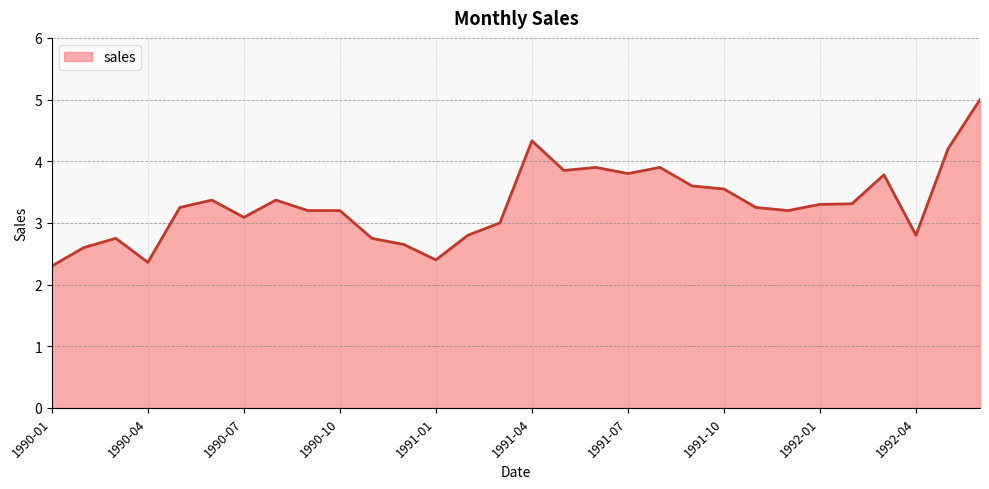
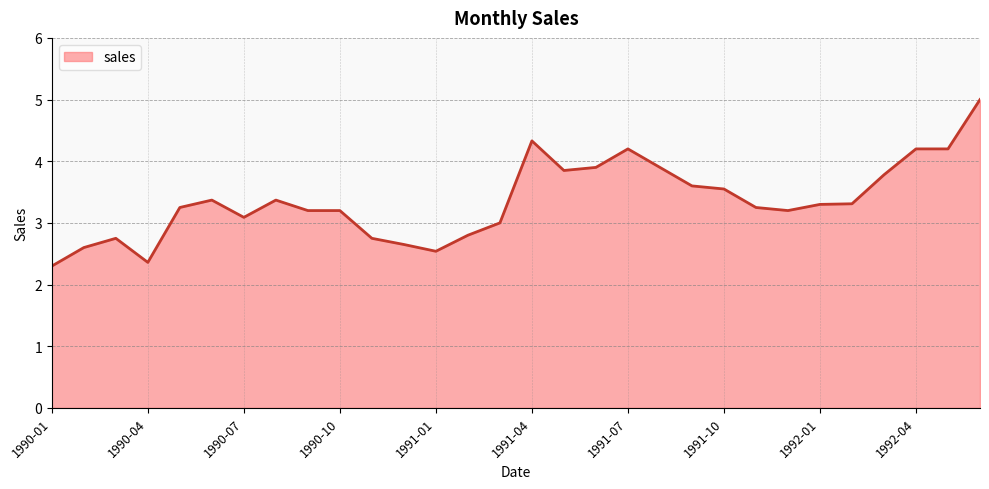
1991-01: 2.4 -> 2.5
1991-07: 3.8 -> 4.2
1992-04: 2.8 -> 4.2
